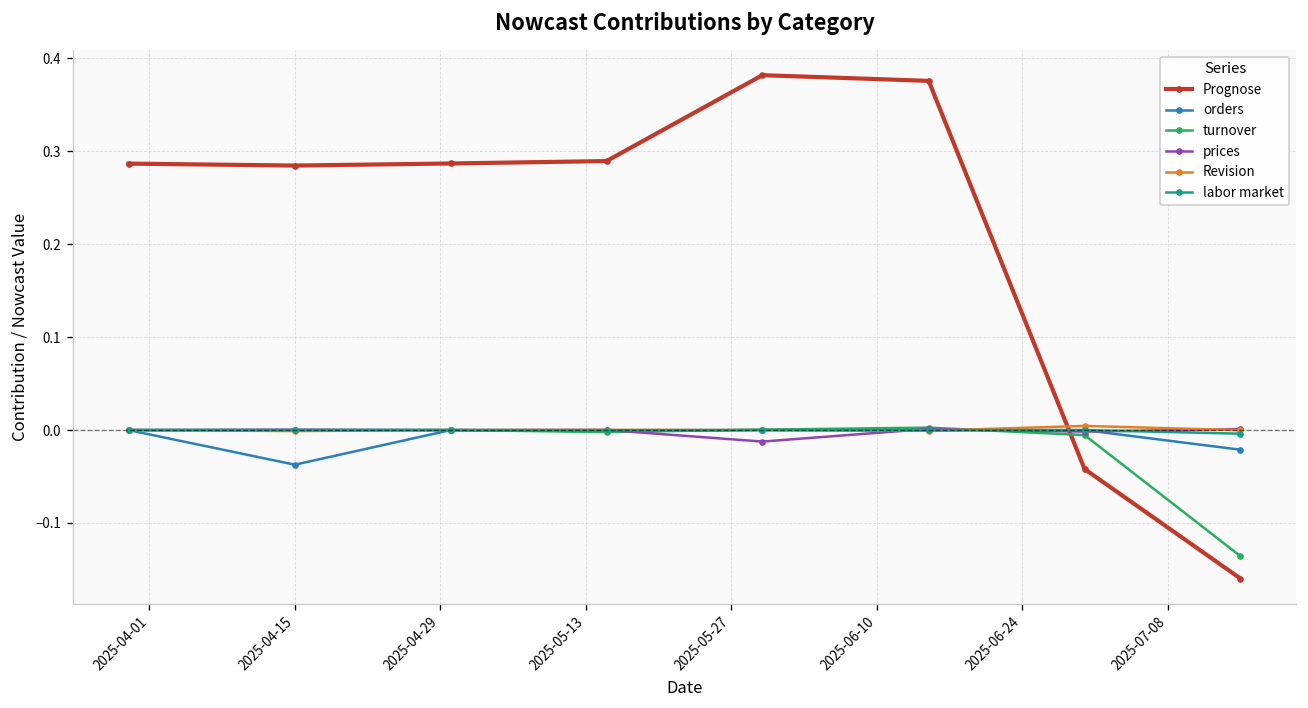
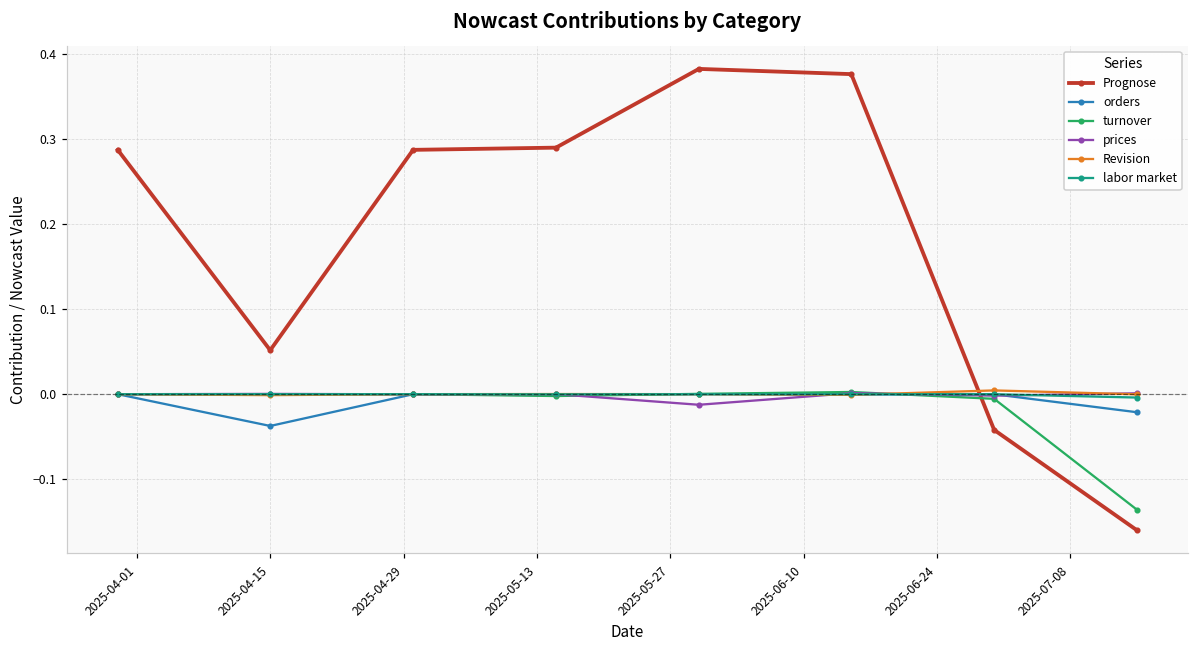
Prognose, 2025-04-15: 0.28 -> 0.05
